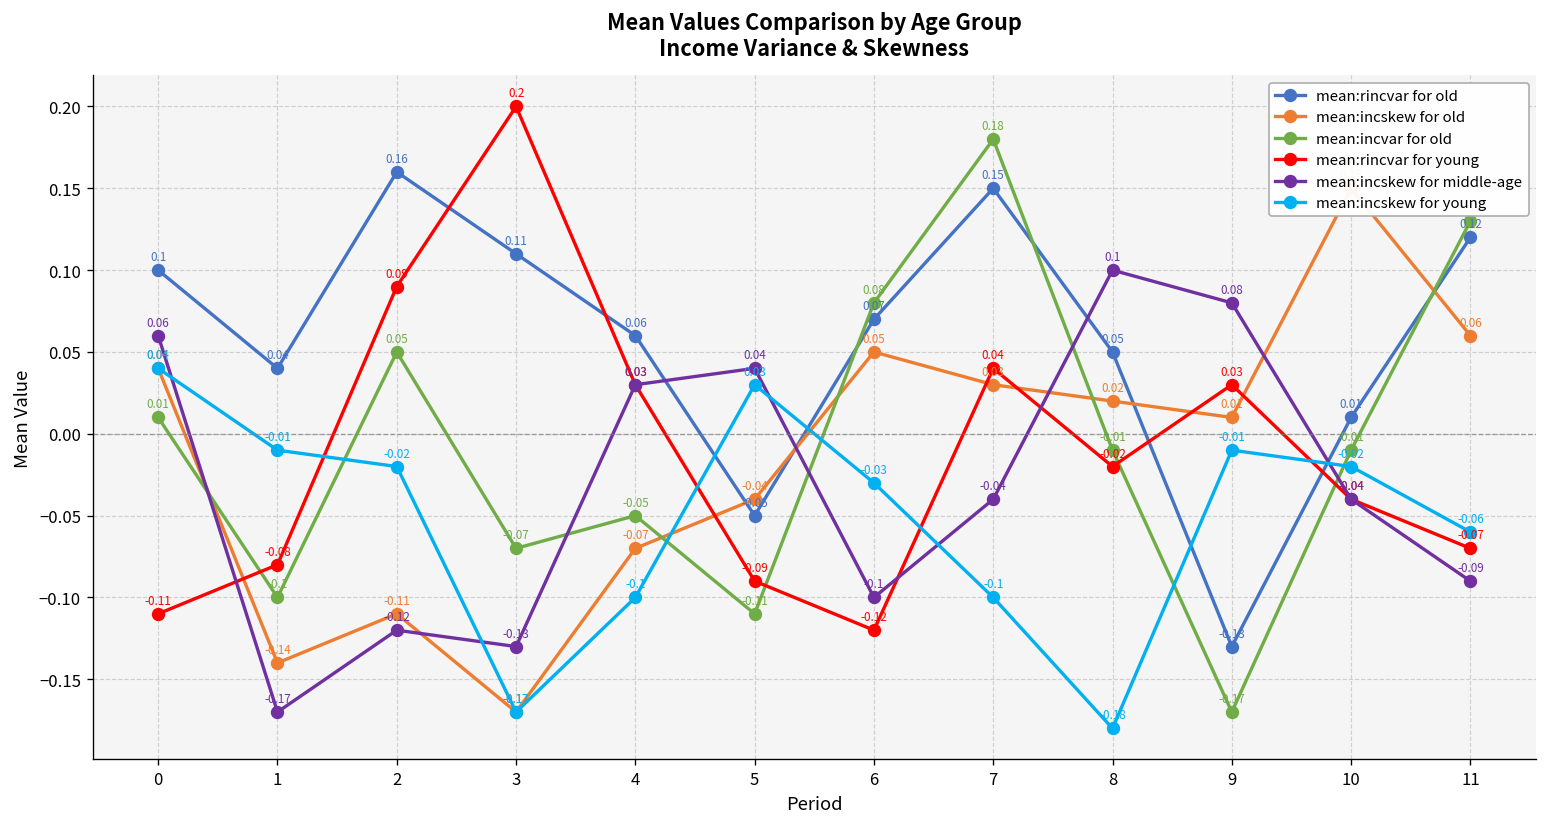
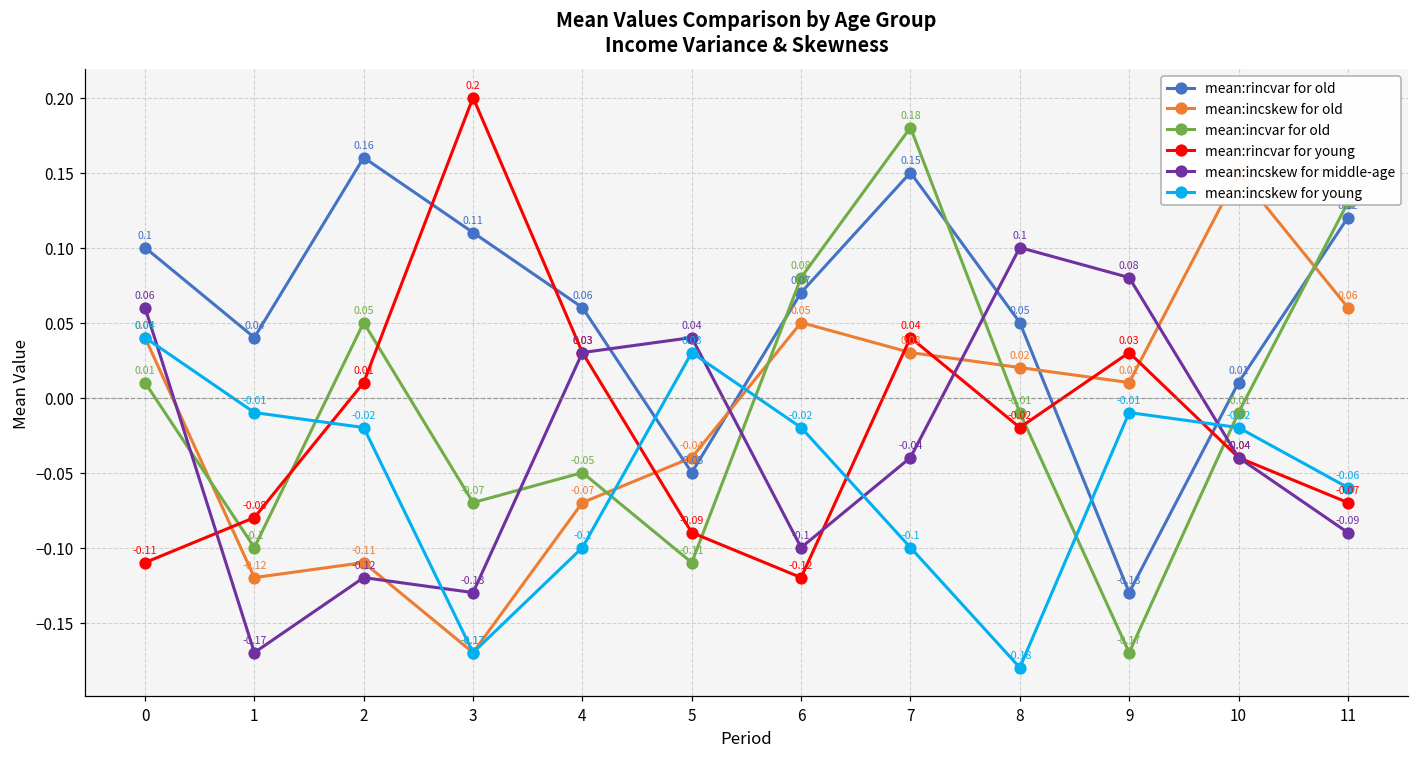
mean:incskew for old, 1: -0.14 -> -0.12
mean:rincvar for young, 2: 0.09 -> 0.01
mean:incskew for young, 6: -0.03 -> -0.02
